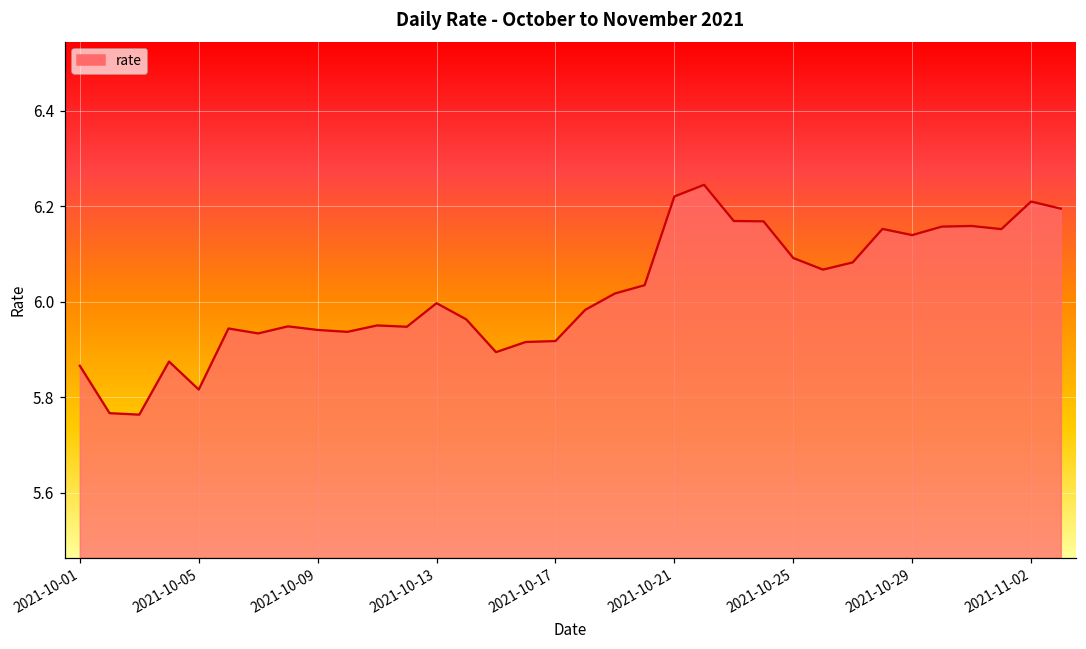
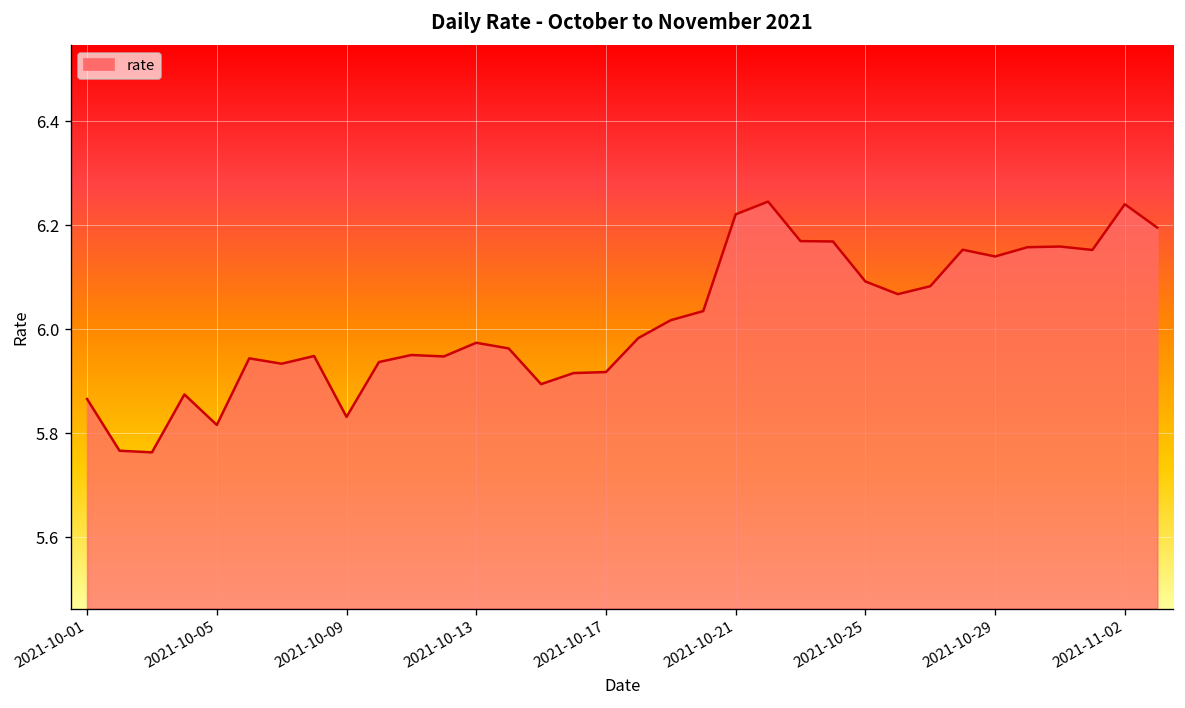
2021-10-09: 5.94 -> 5.83
2021-10-13: 6.00 -> 5.97
2021-11-02: 6.21 -> 6.24
